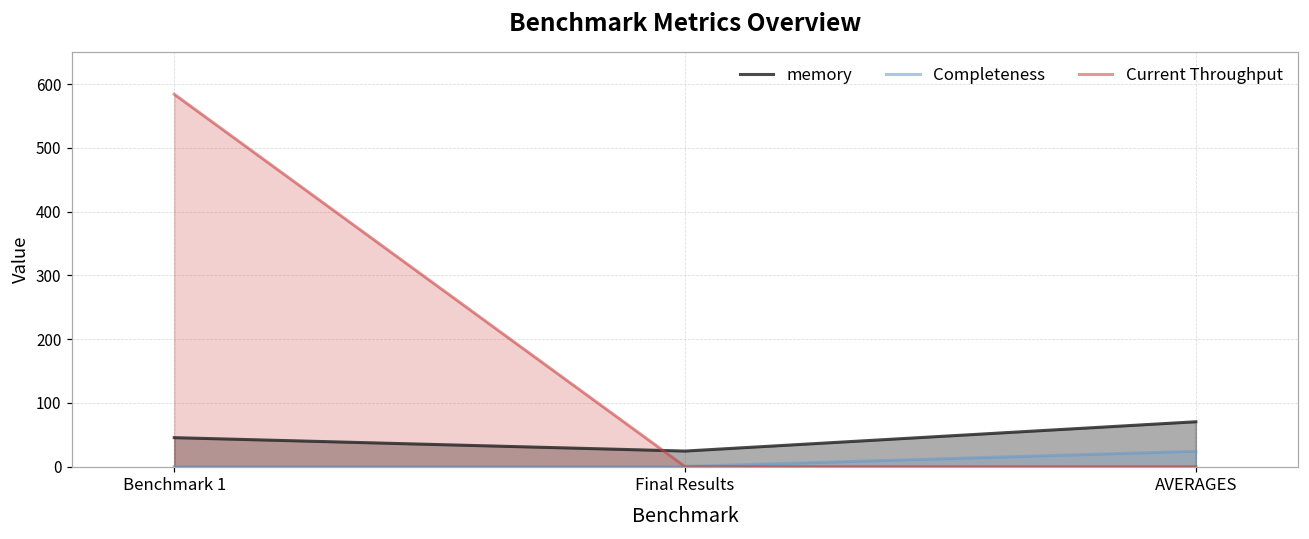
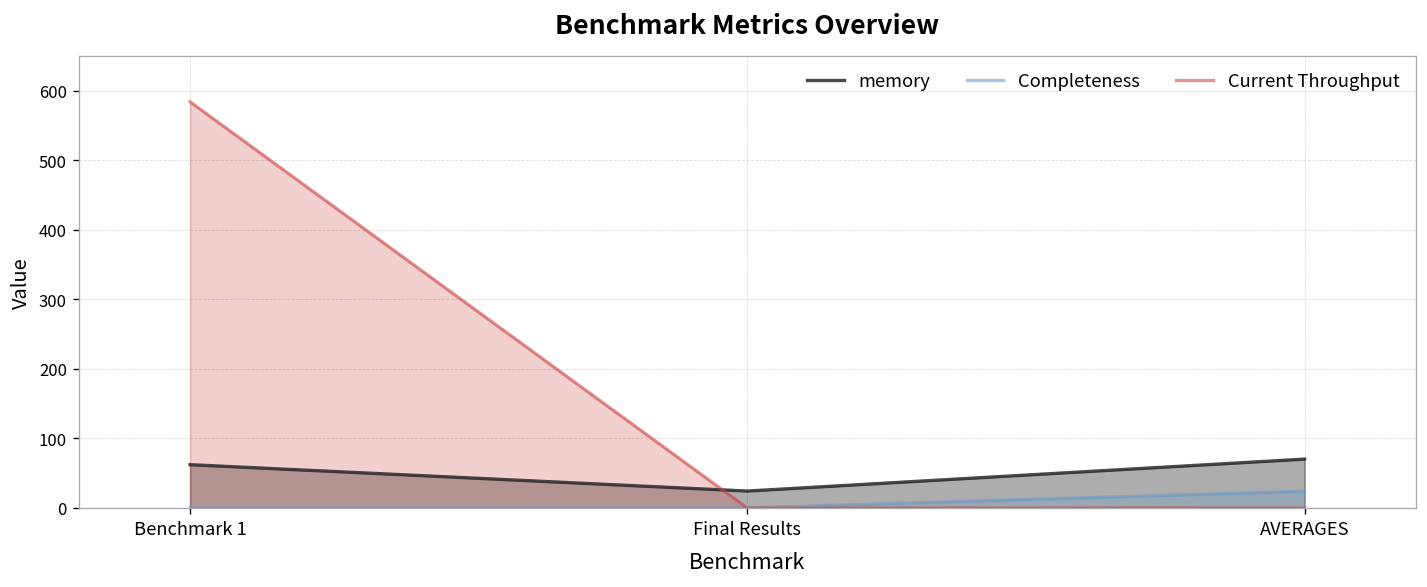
memory, Benchmark 1: 50 -> 60
